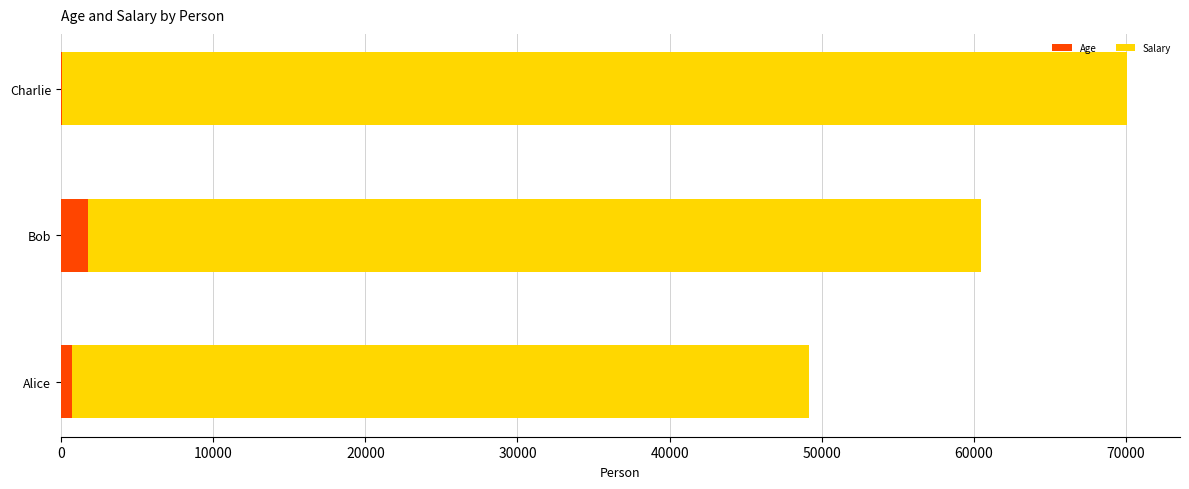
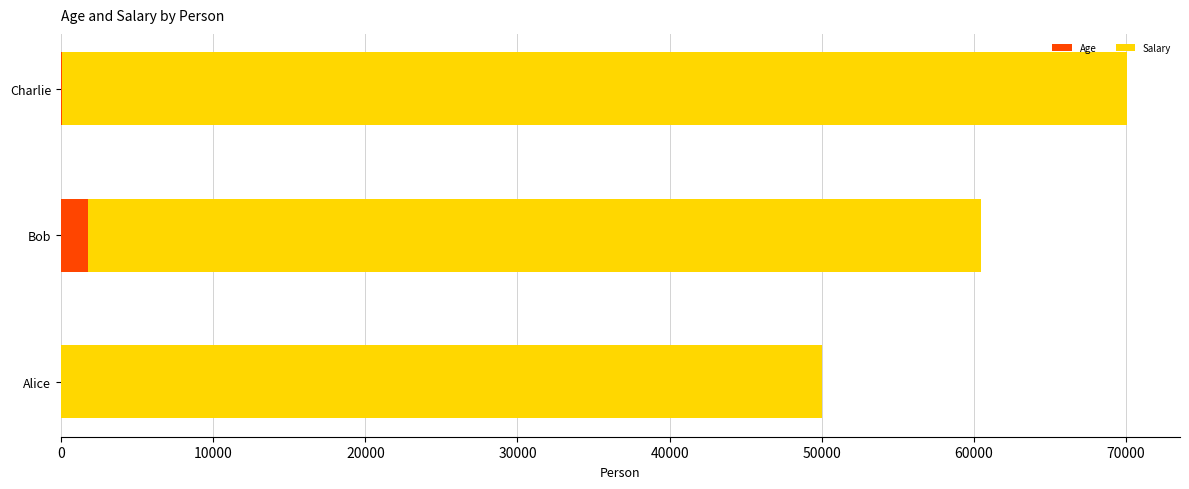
Age, Alice: 700 -> 0
Salary, Alice: 48500 -> 50000
